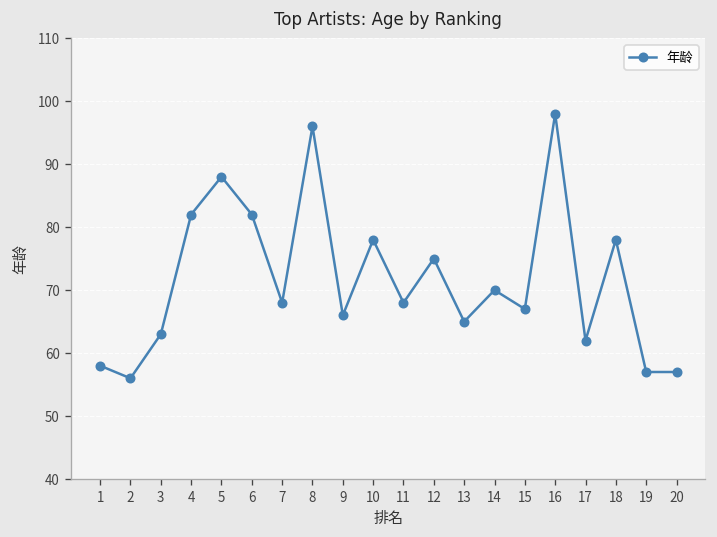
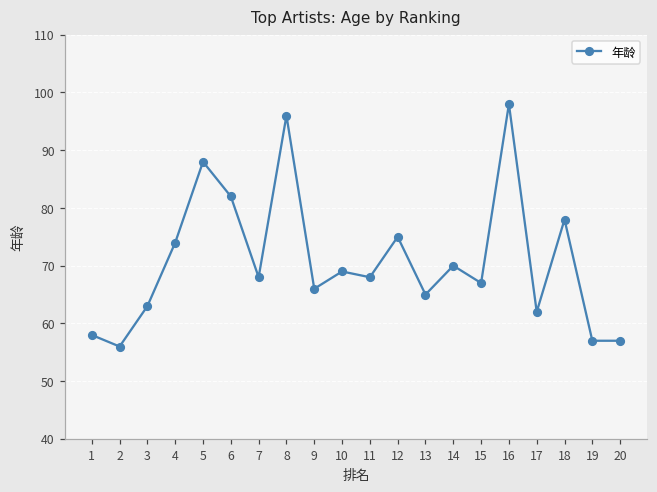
4: 82 -> 74
10: 78 -> 69
